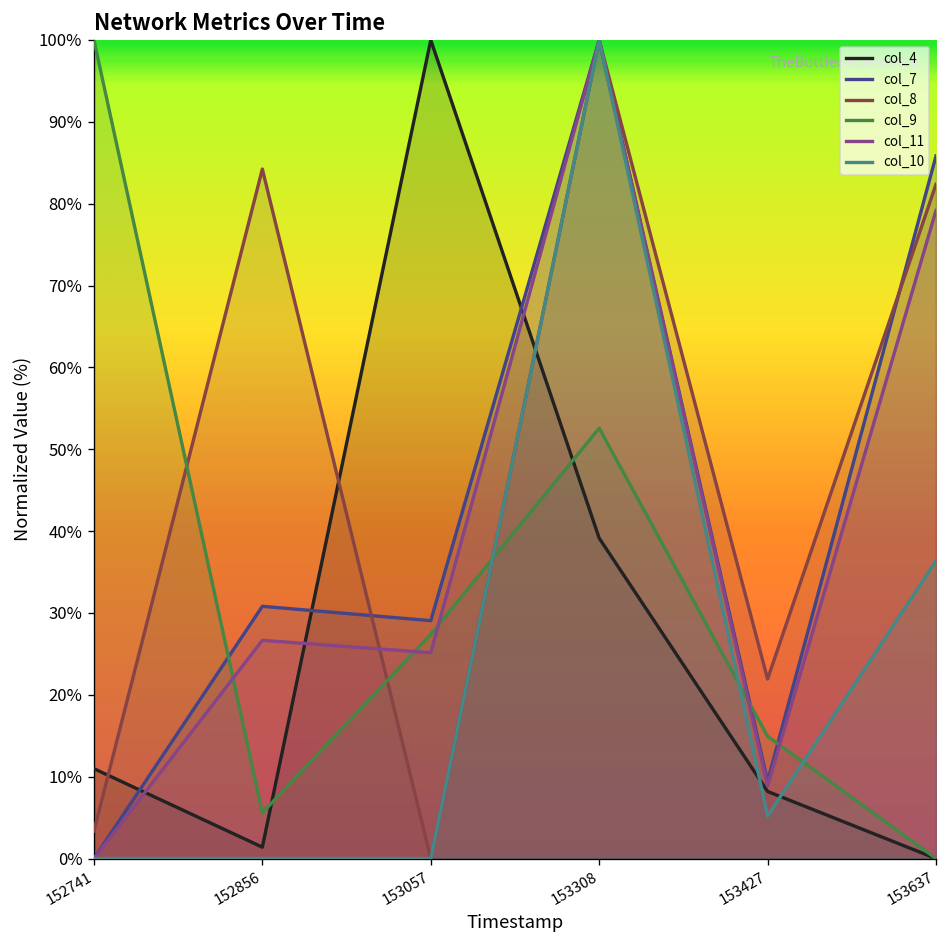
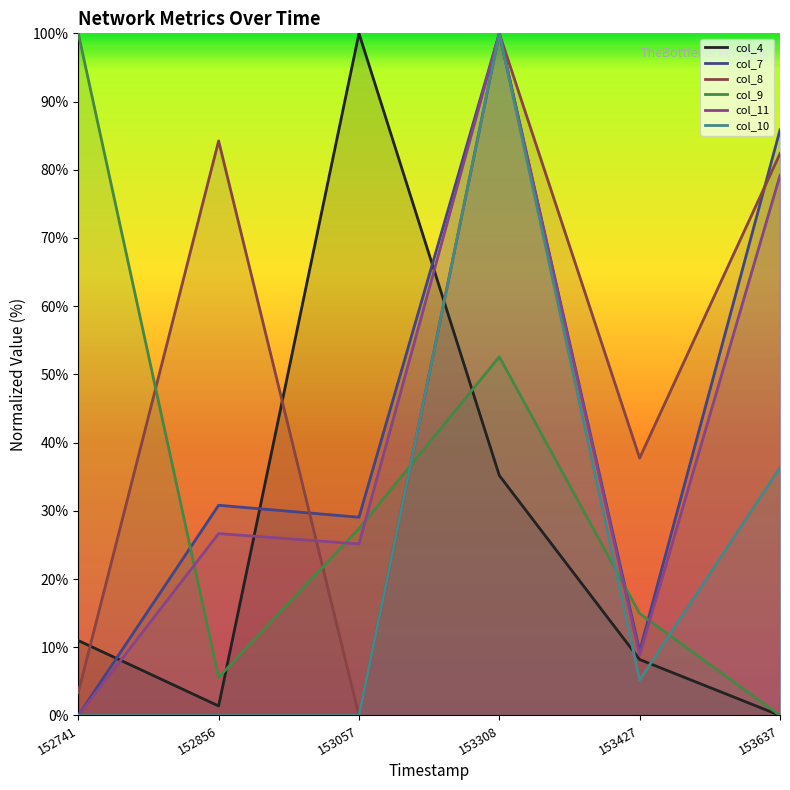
col_4, 153308: 39% -> 35%
col_8, 153427: 22% -> 38%
